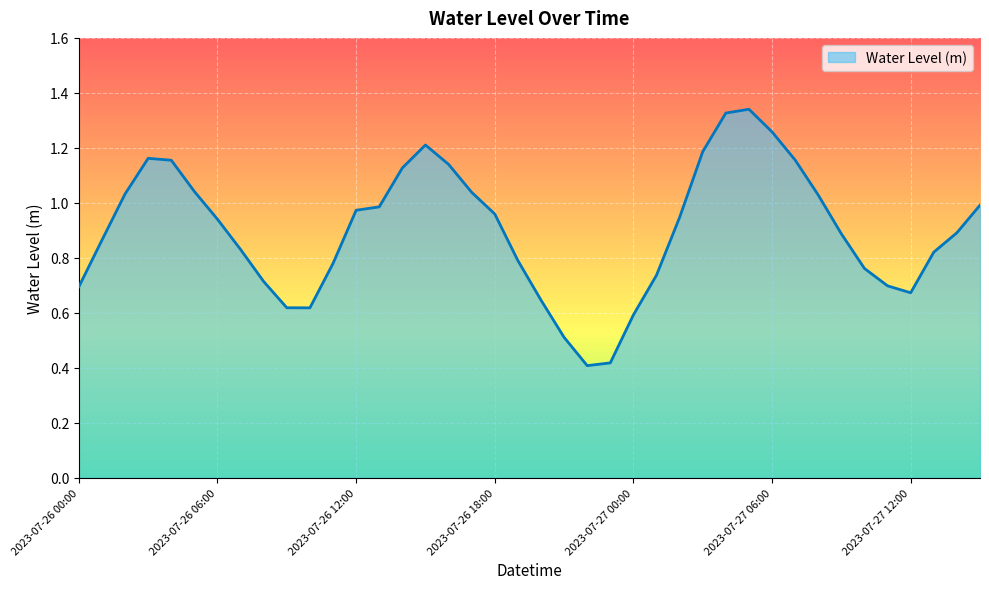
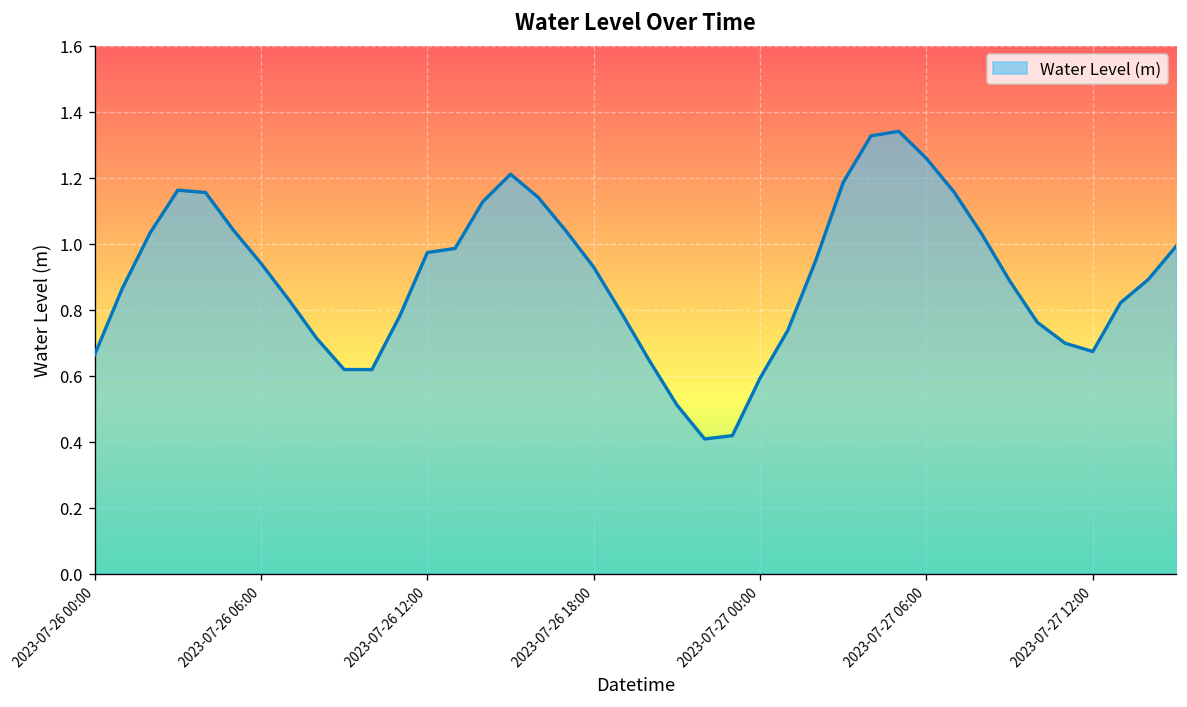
2023-07-26 00:00: 0.69 -> 0.66
2023-07-26 18:00: 0.96 -> 0.93
